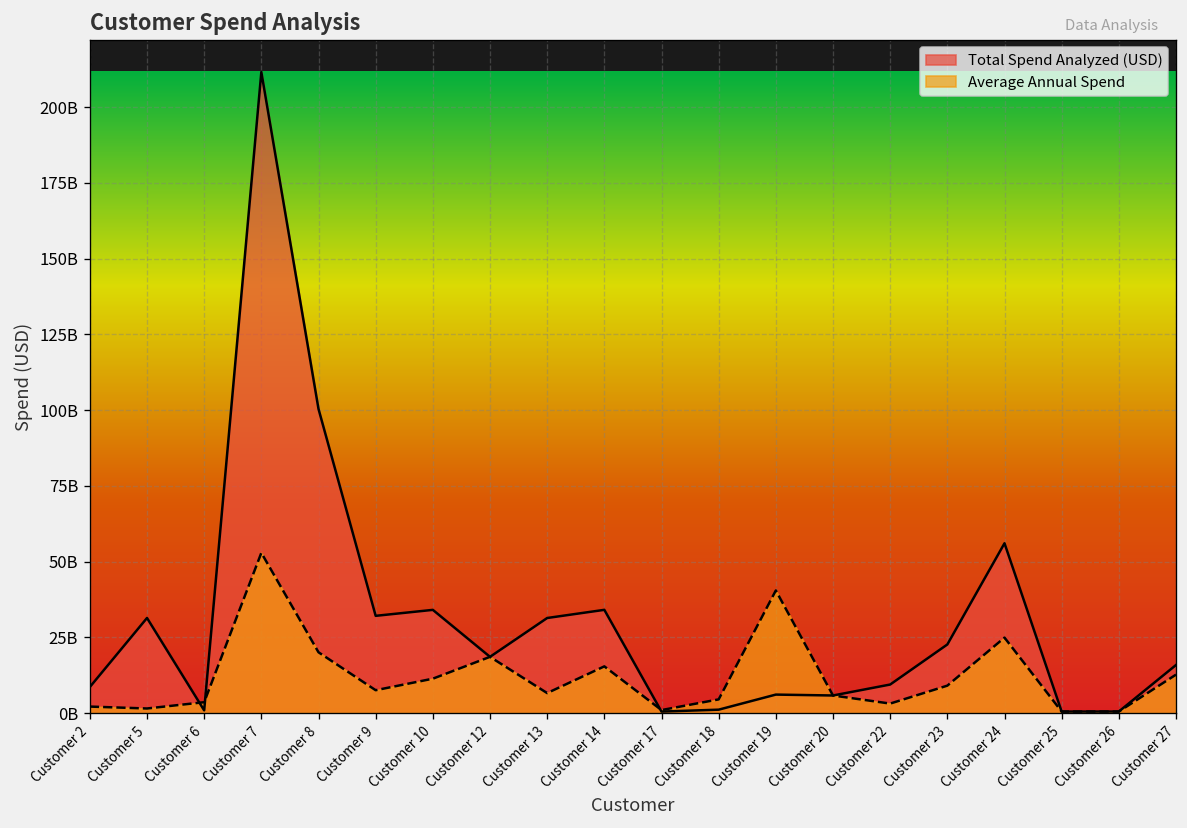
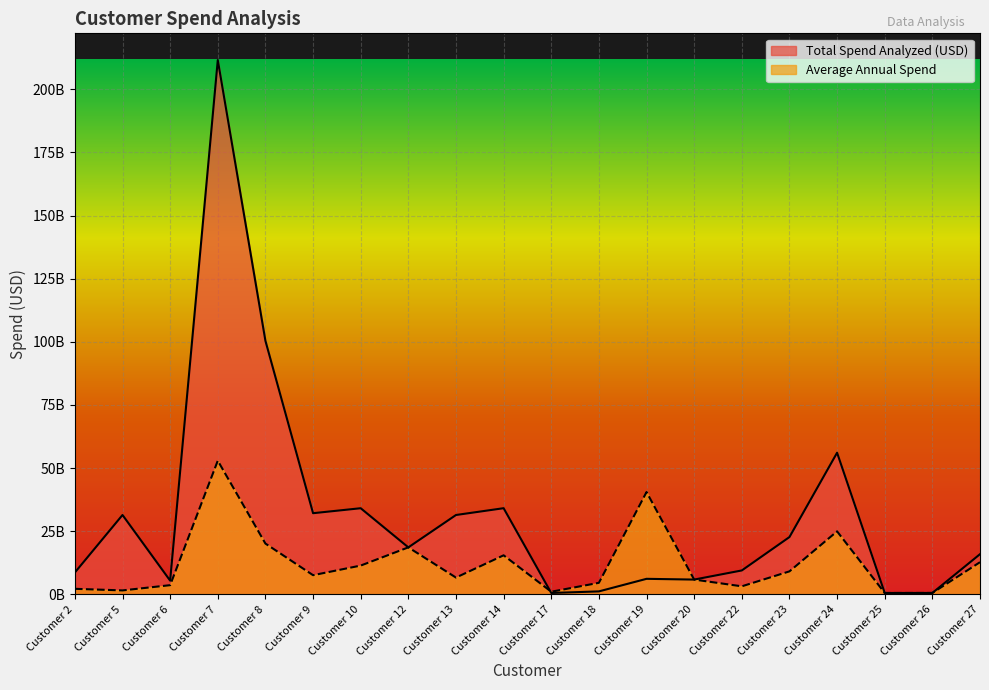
Total Spend Analyzed (USD), Customer 6: 1000000000 -> 5000000000
